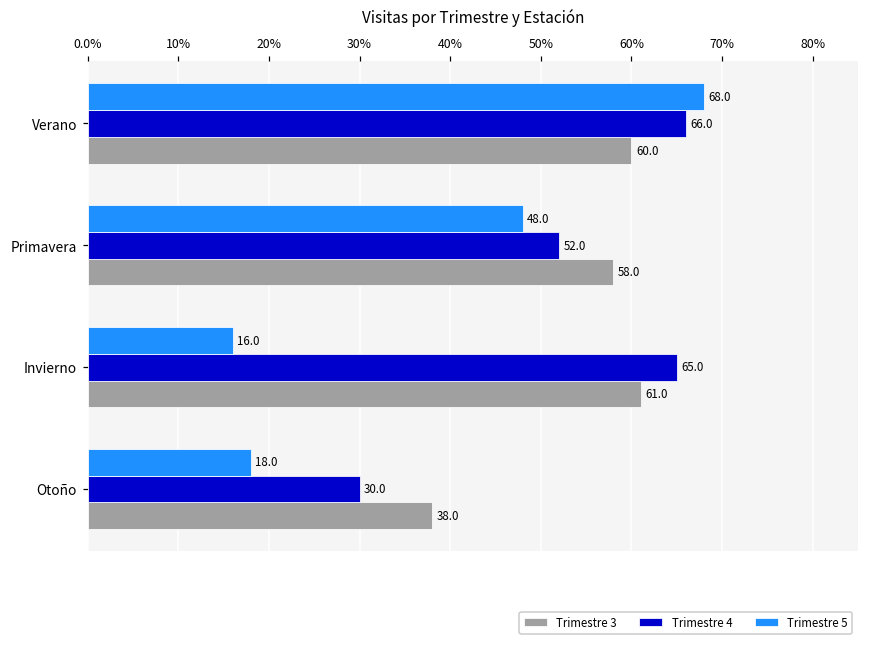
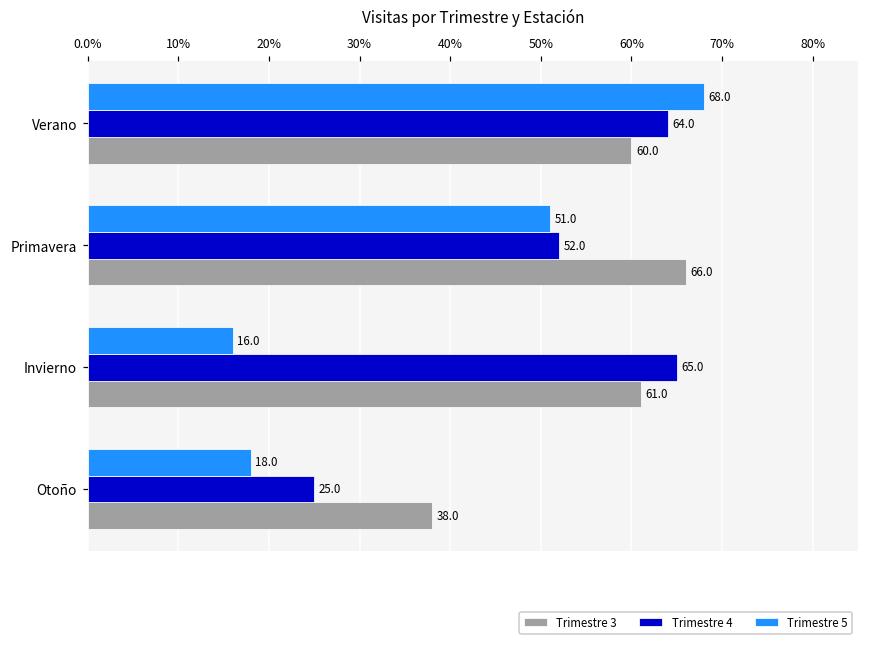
Trimestre 4, Verano: 66.0 -> 64.0
Trimestre 5, Primavera: 48.0 -> 51.0
Trimestre 3, Primavera: 58.0 -> 66.0
Trimestre 4, Otoño: 30.0 -> 25.0
